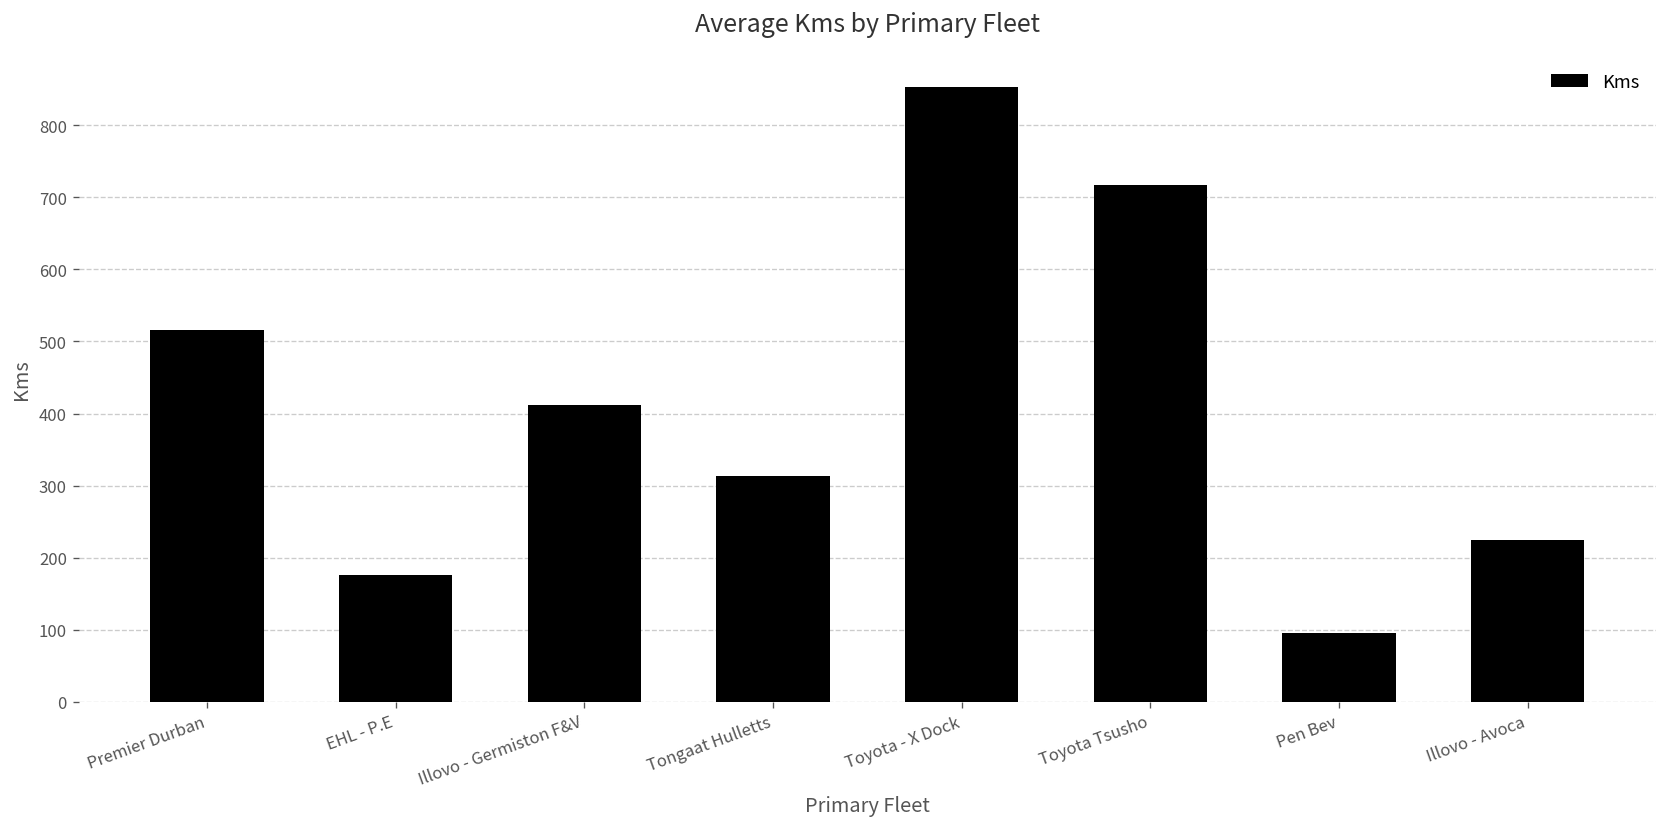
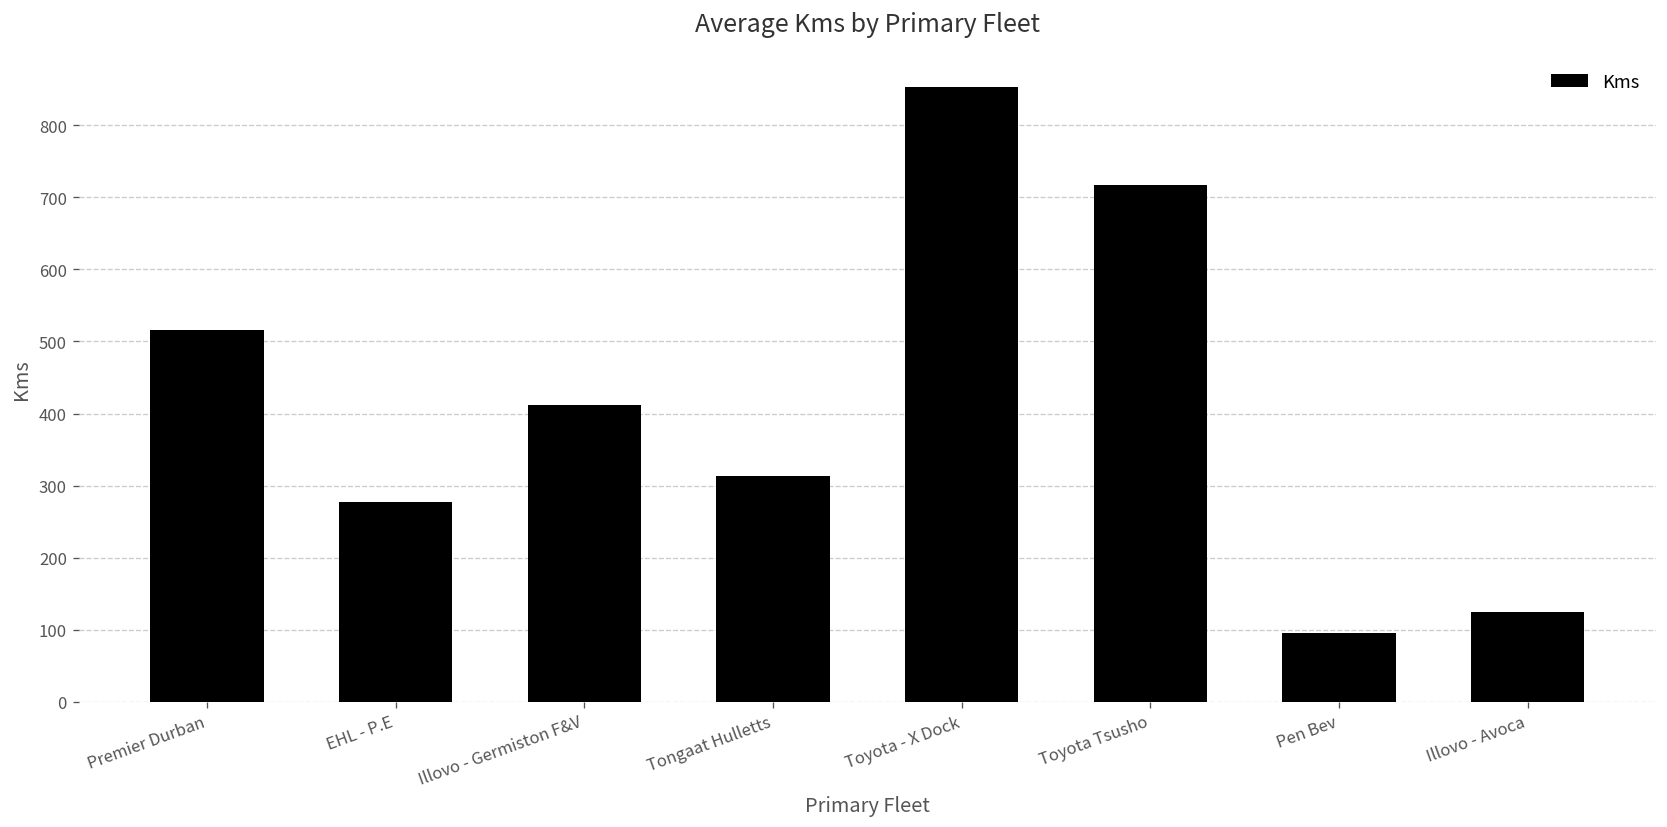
EHL - P.E: 180 -> 280
Illovo - Avoca: 230 -> 120
